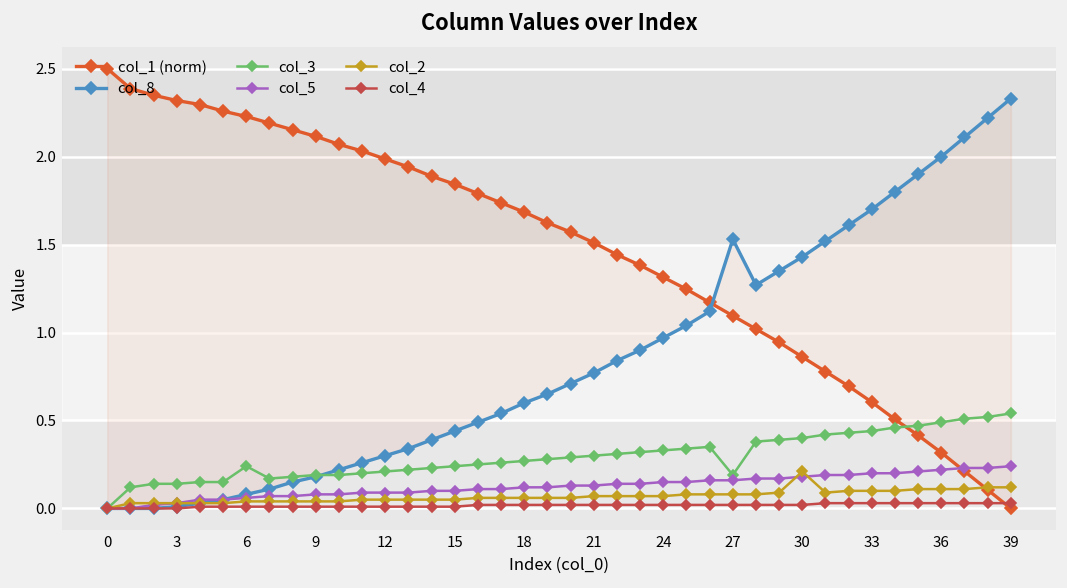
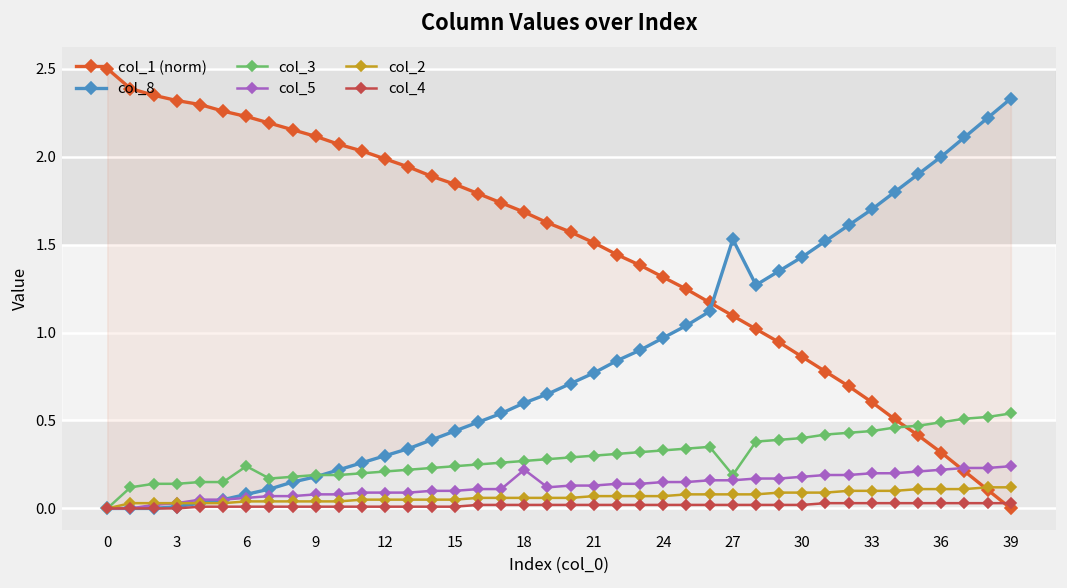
col_5, 18: 0.12 -> 0.22
col_2, 30: 0.21 -> 0.09
